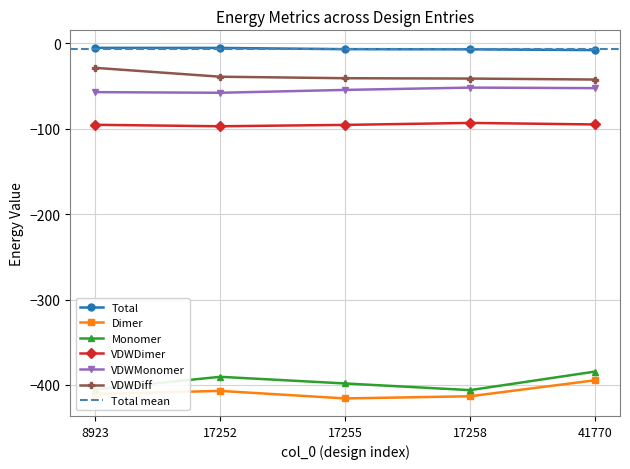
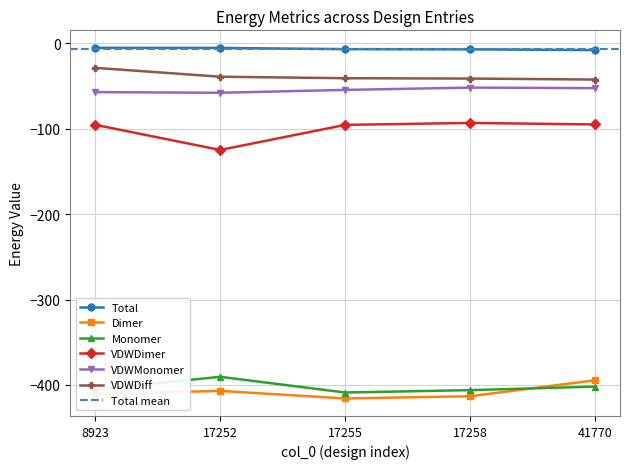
VDWDimer, 17252: -100 -> -120
Monomer, 17255: -400 -> -410
Monomer, 41770: -380 -> -400
